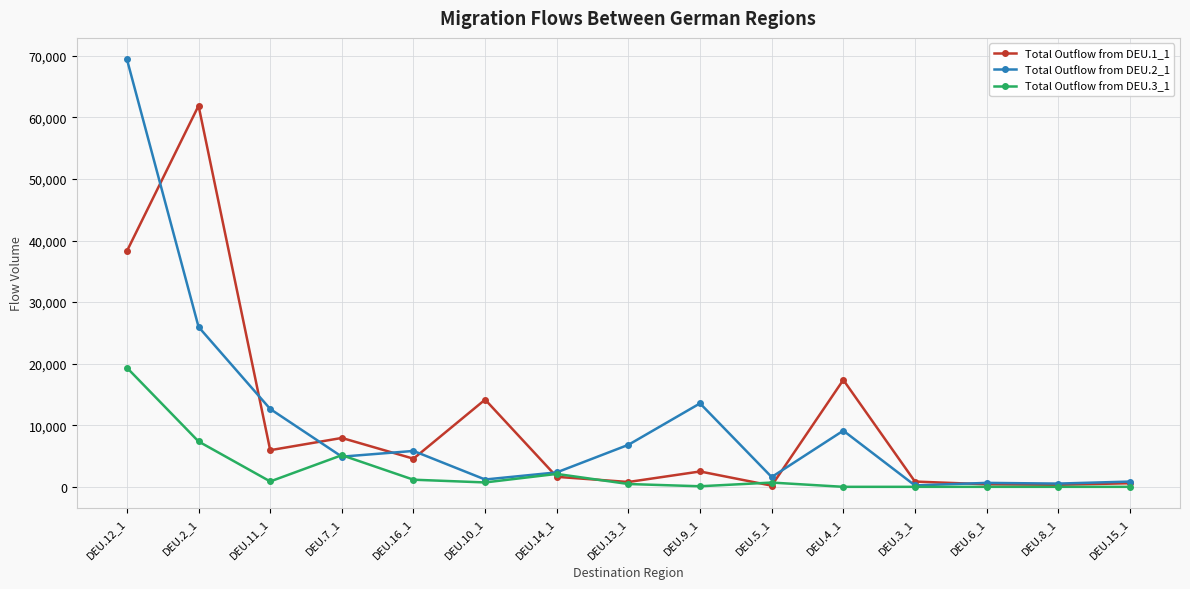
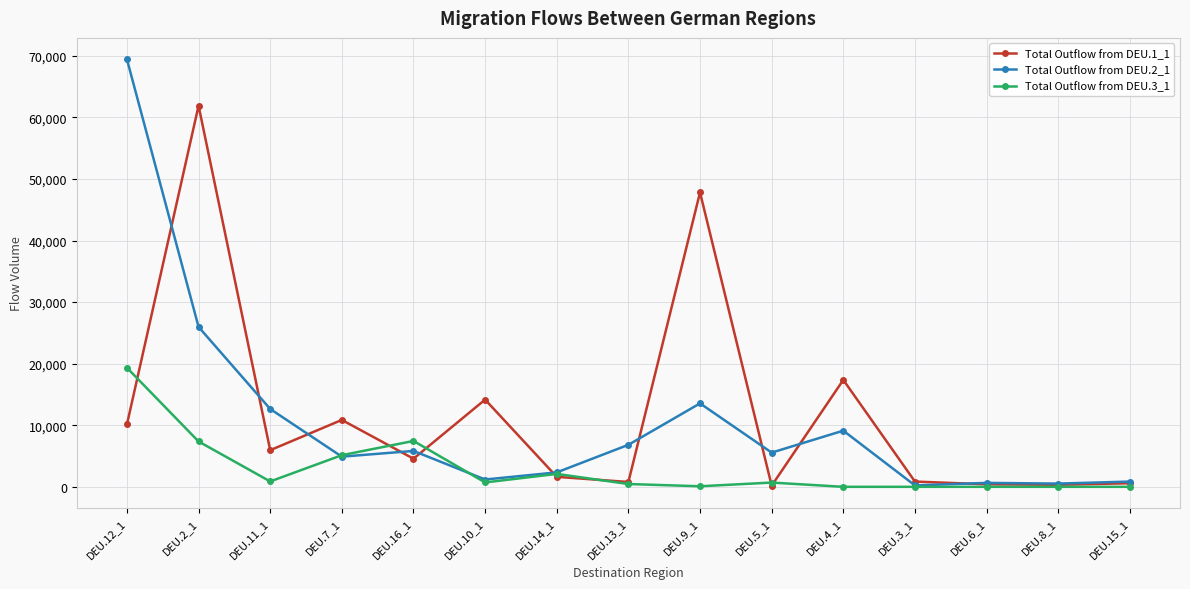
Total Outflow from DEU.1_1, DEU.12_1: 38,000 -> 10,000
Total Outflow from DEU.1_1, DEU.7_1: 8,000 -> 11,000
Total Outflow from DEU.3_1, DEU.16_1: 1,000 -> 7,000
Total Outflow from DEU.1_1, DEU.9_1: 2,000 -> 48,000
Total Outflow from DEU.2_1, DEU.5_1: 2,000 -> 6,000
